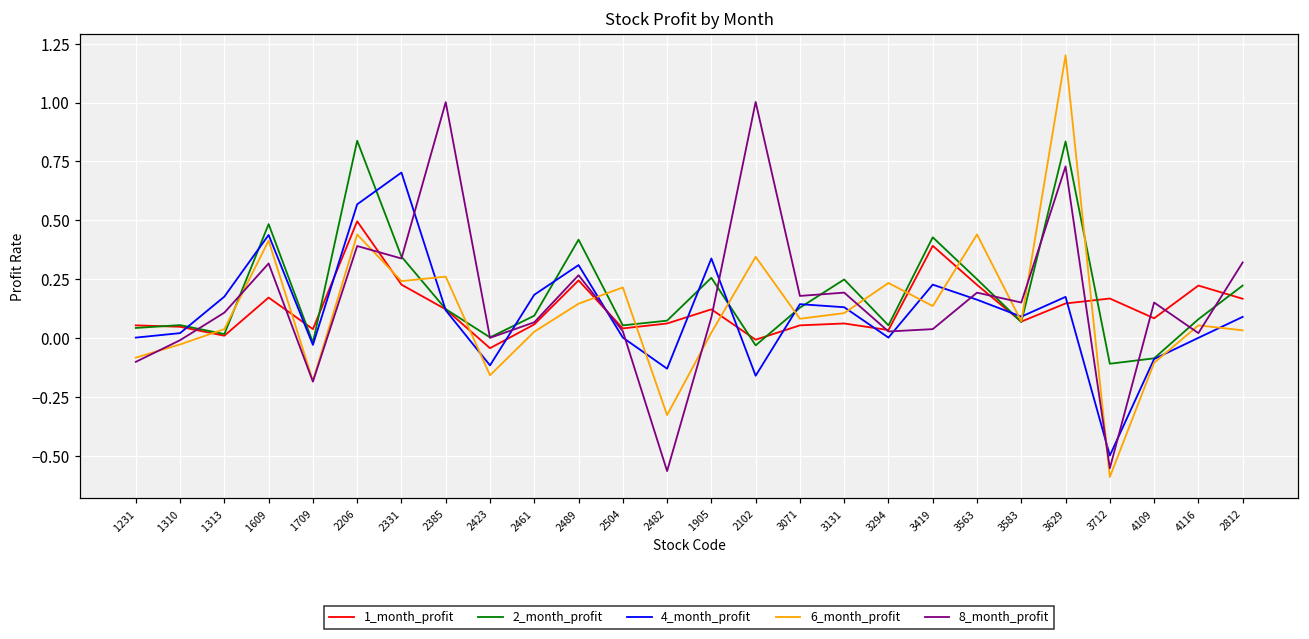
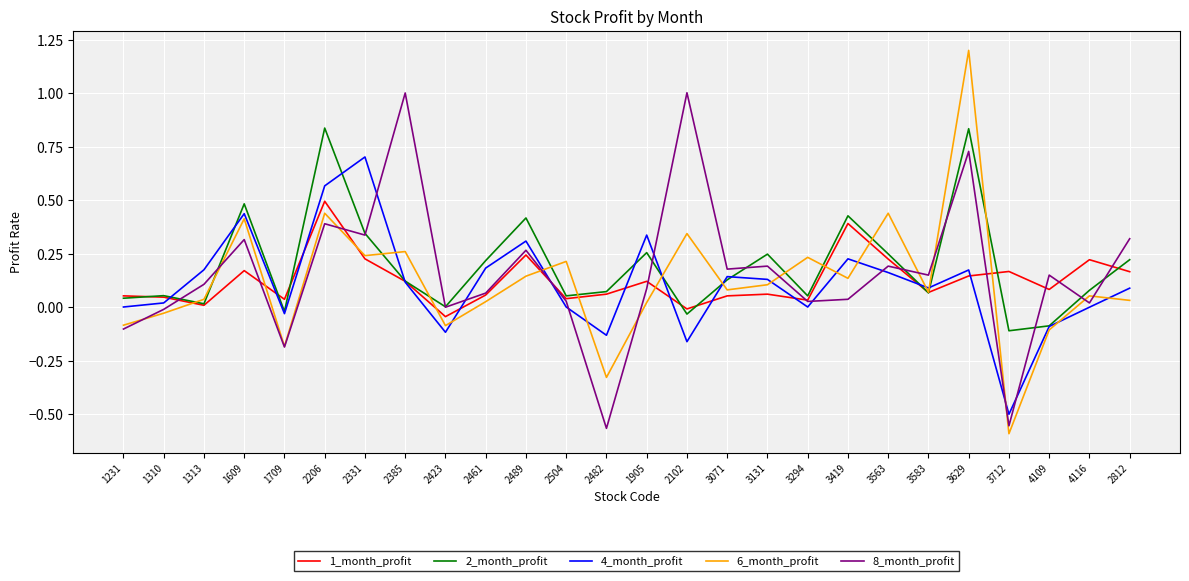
6_month_profit, 2423: -0.16 -> -0.09
2_month_profit, 2461: 0.10 -> 0.22
